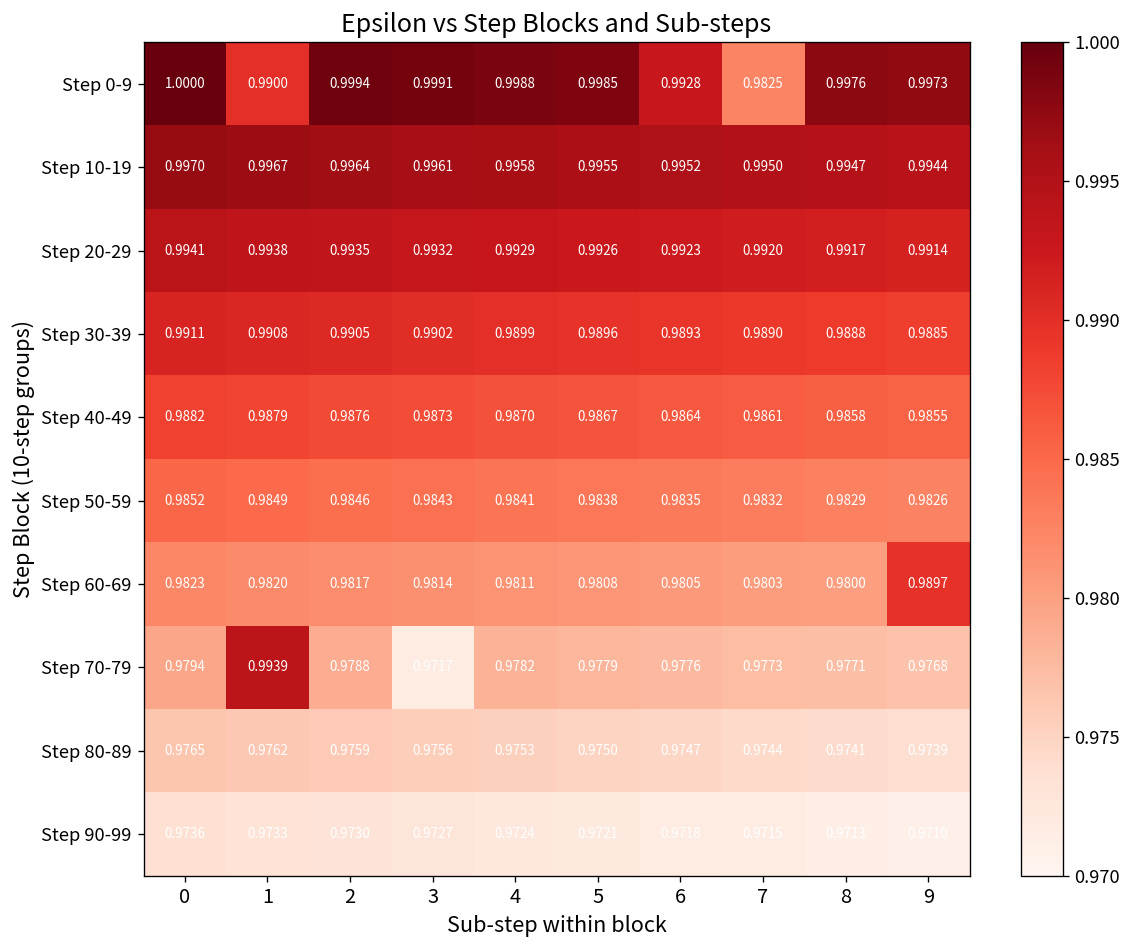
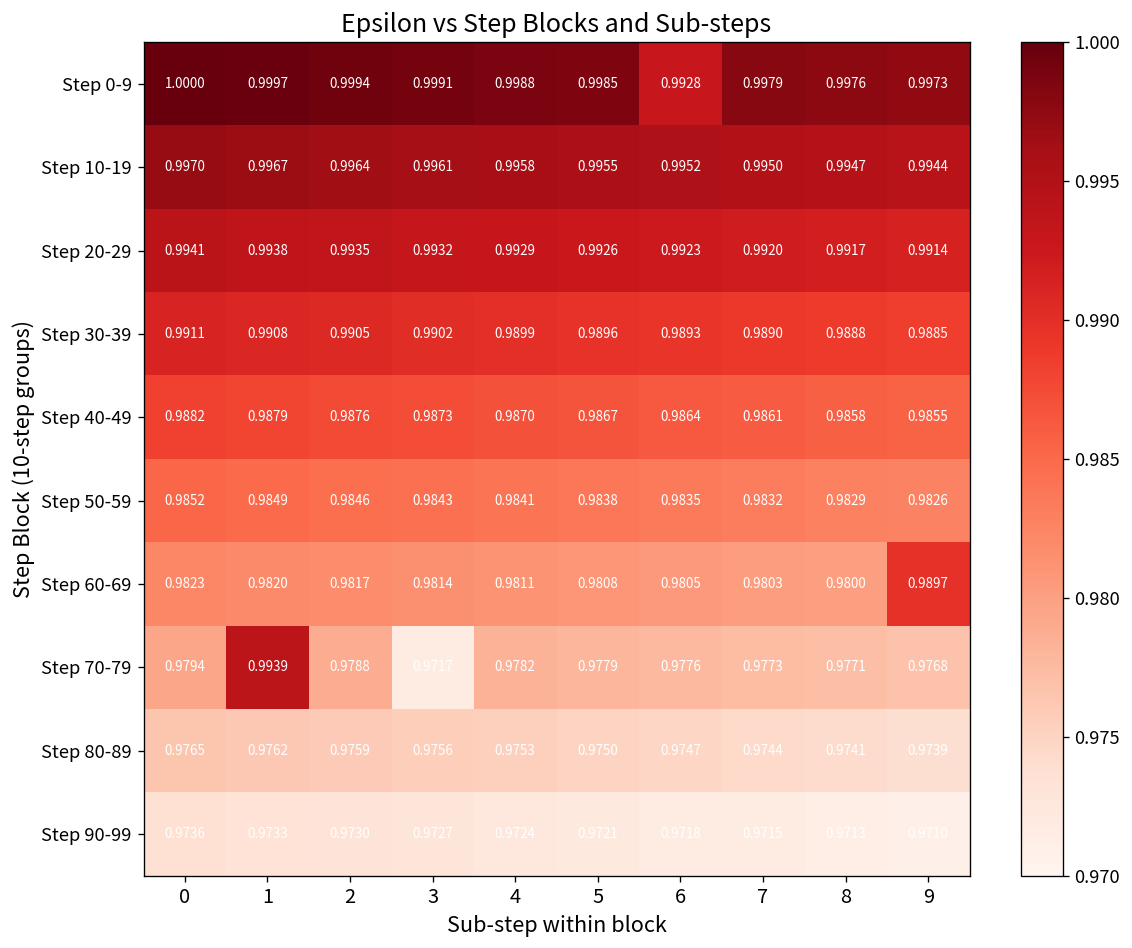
Step 0-9, 1: 0.9900 -> 0.9997
Step 0-9, 7: 0.9825 -> 0.9979
